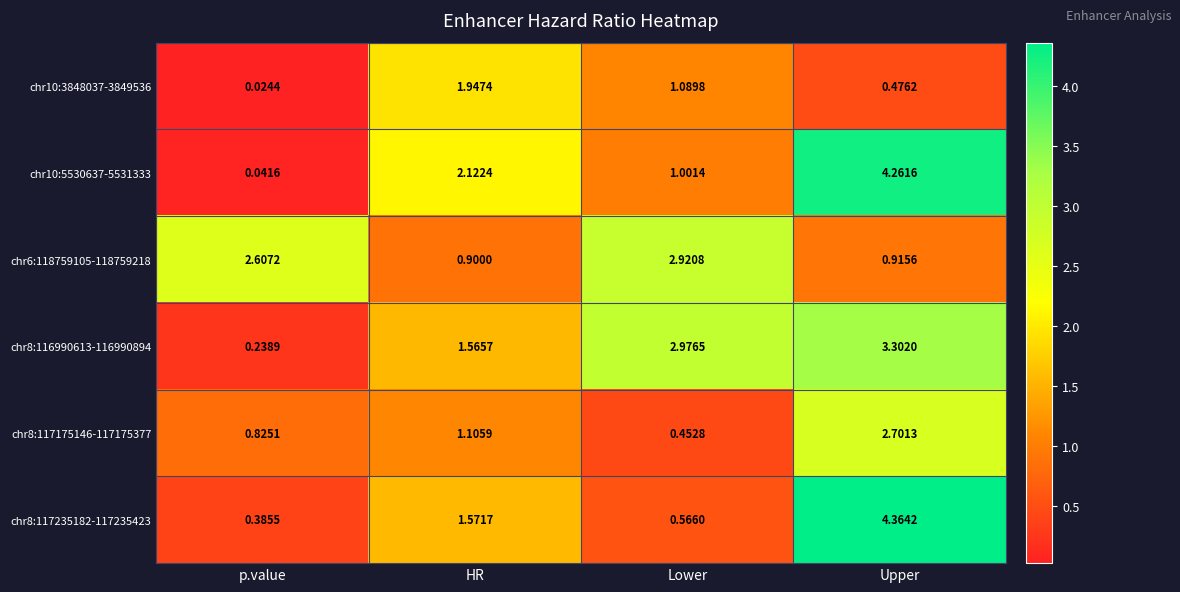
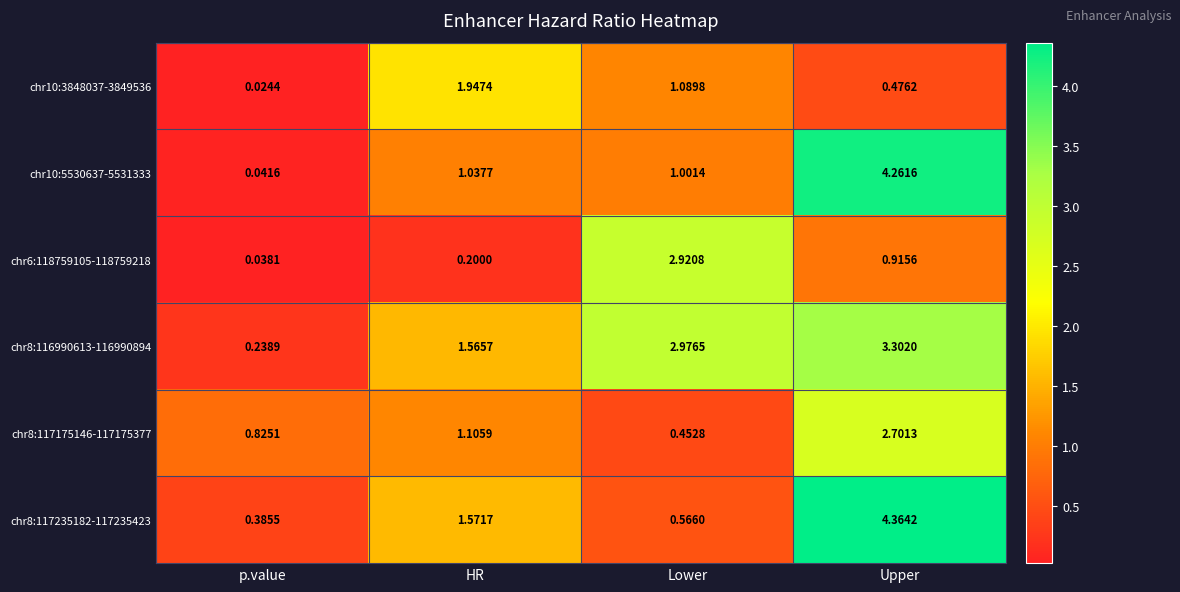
chr10:5530637-5531333, HR: 2.1224 -> 1.0377
chr6:118759105-118759218, p.value: 2.6072 -> 0.0381
chr6:118759105-118759218, HR: 0.9000 -> 0.2000
